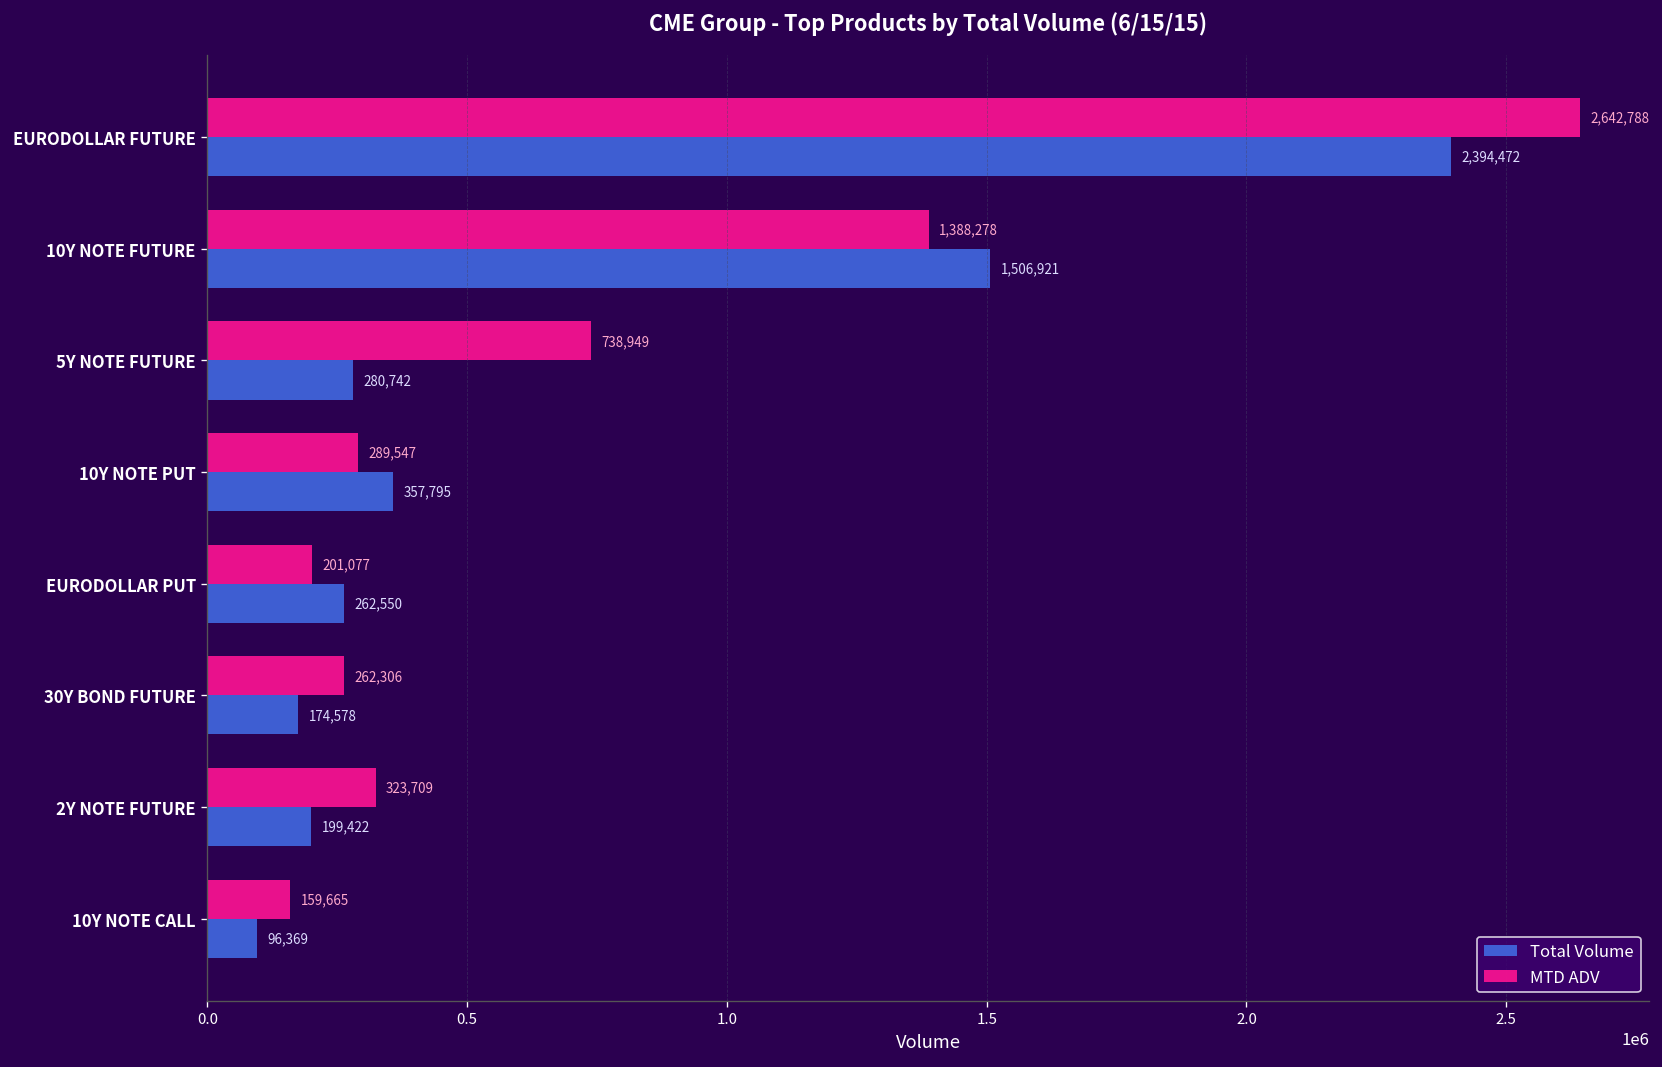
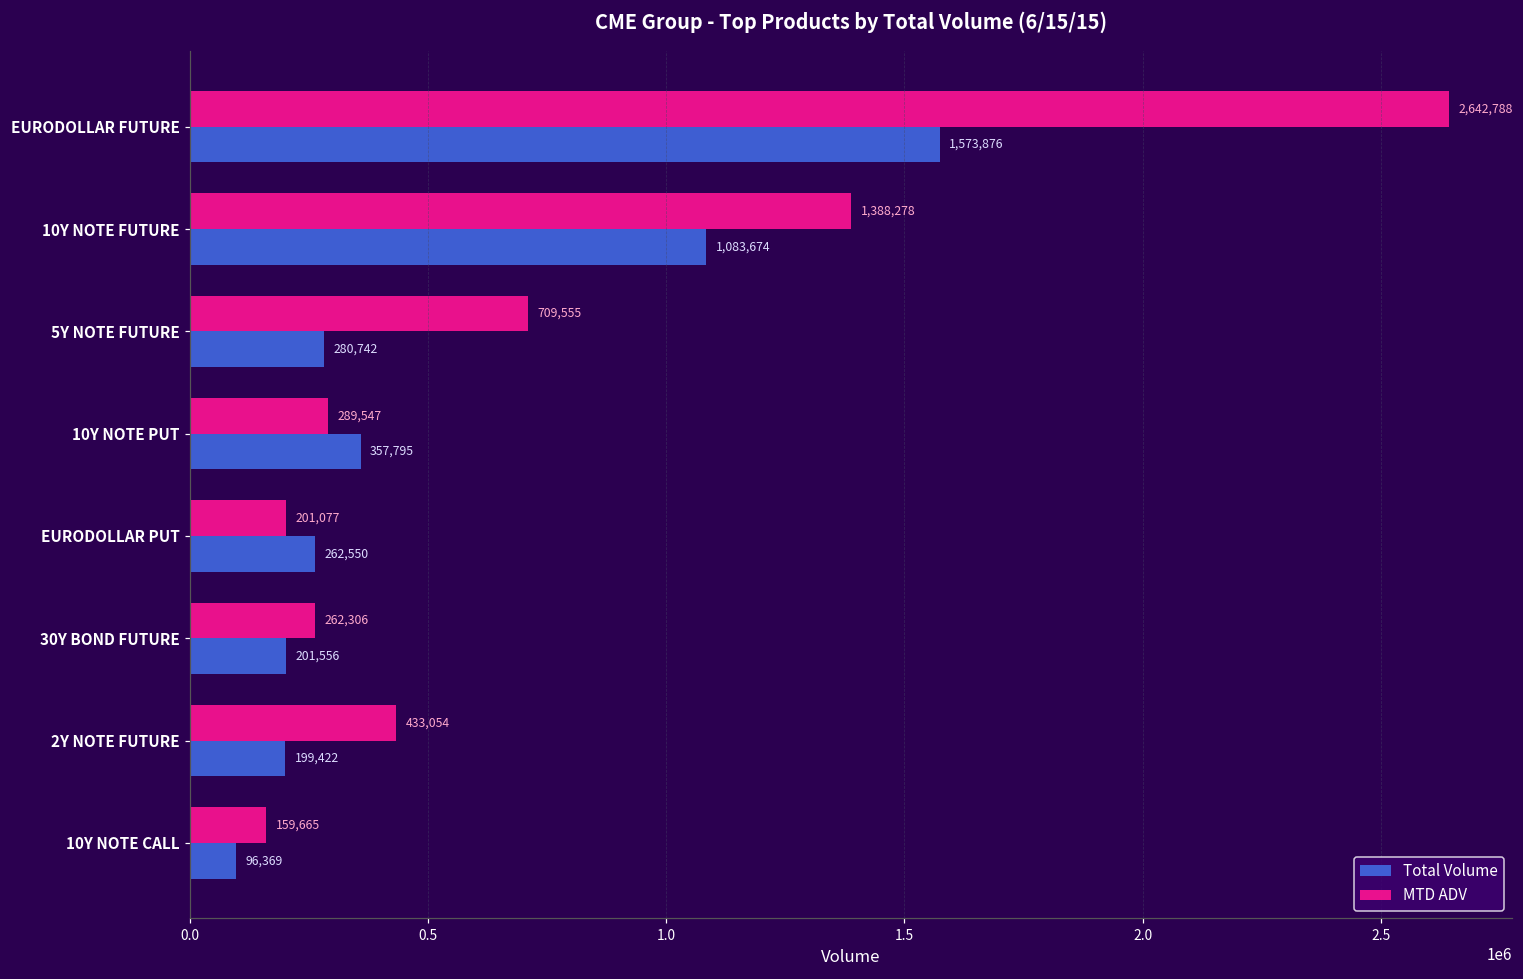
Total Volume, EURODOLLAR FUTURE: 2,394,472 -> 1,573,876
Total Volume, 10Y NOTE FUTURE: 1,506,921 -> 1,083,674
MTD ADV, 5Y NOTE FUTURE: 738,949 -> 709,555
Total Volume, 30Y BOND FUTURE: 174,578 -> 201,556
MTD ADV, 2Y NOTE FUTURE: 323,709 -> 433,054
